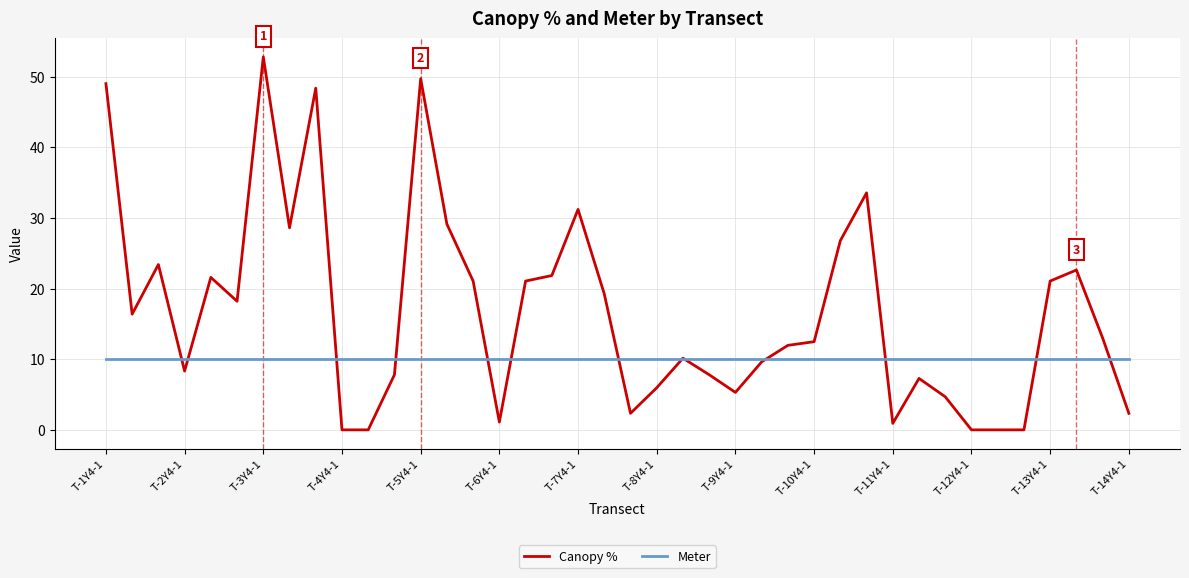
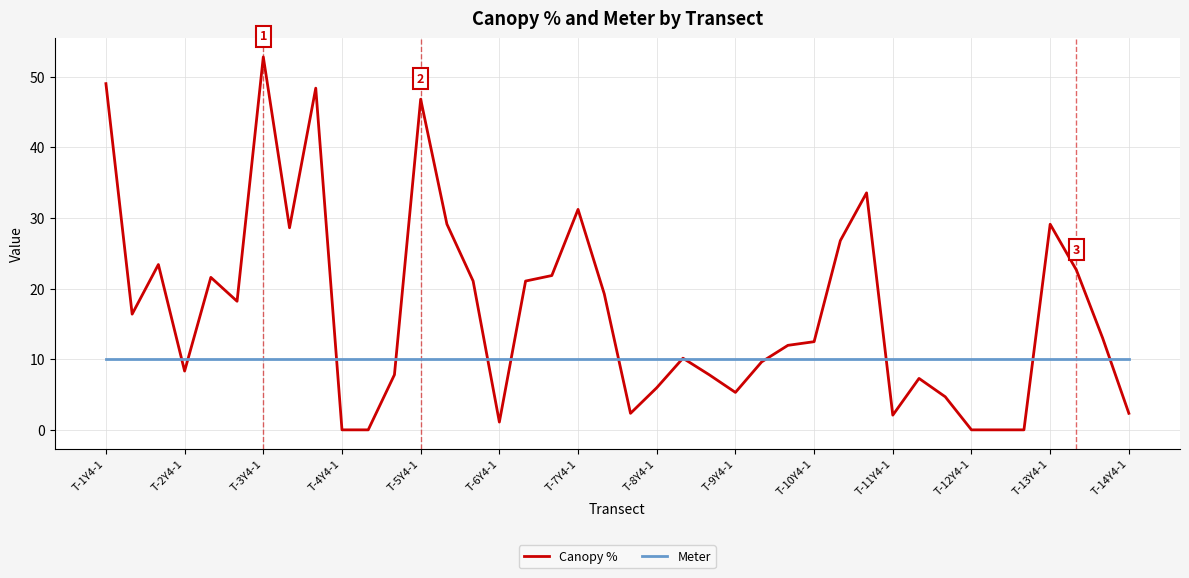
Canopy %, T-5Y4-1: 50 -> 47
Canopy %, T-11Y4-1: 1 -> 2
Canopy %, T-13Y4-1: 21 -> 29
